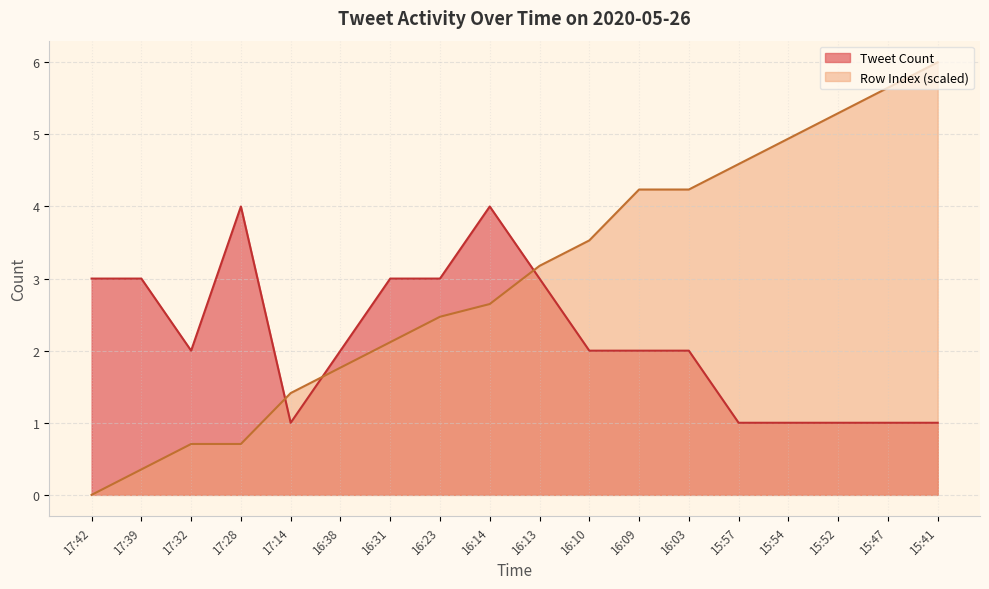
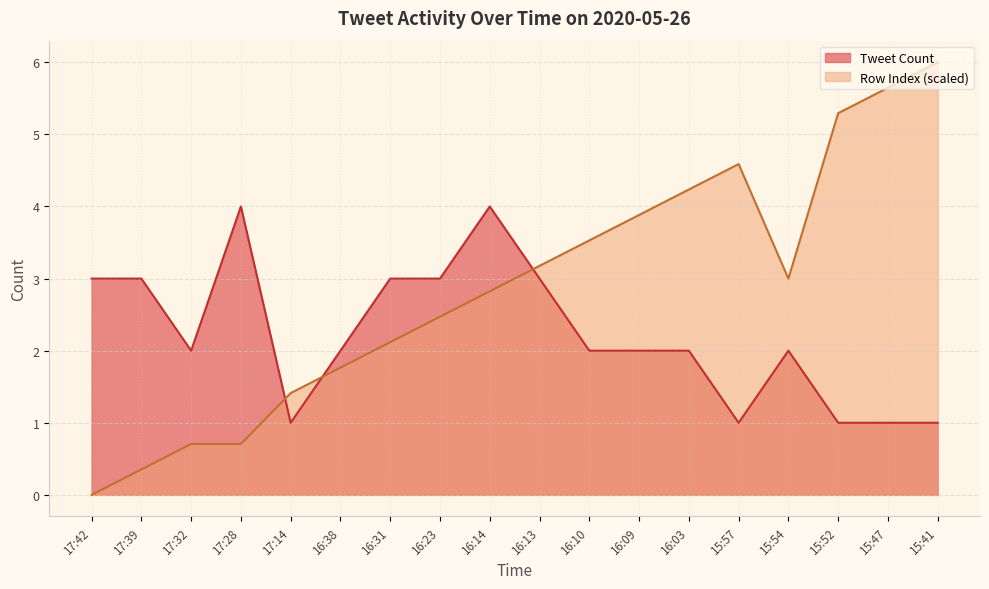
Row Index (scaled), 16:14: 2.6 -> 2.8
Row Index (scaled), 16:09: 4.2 -> 3.9
Tweet Count, 15:54: 1 -> 2
Row Index (scaled), 15:54: 4.9 -> 3.0
